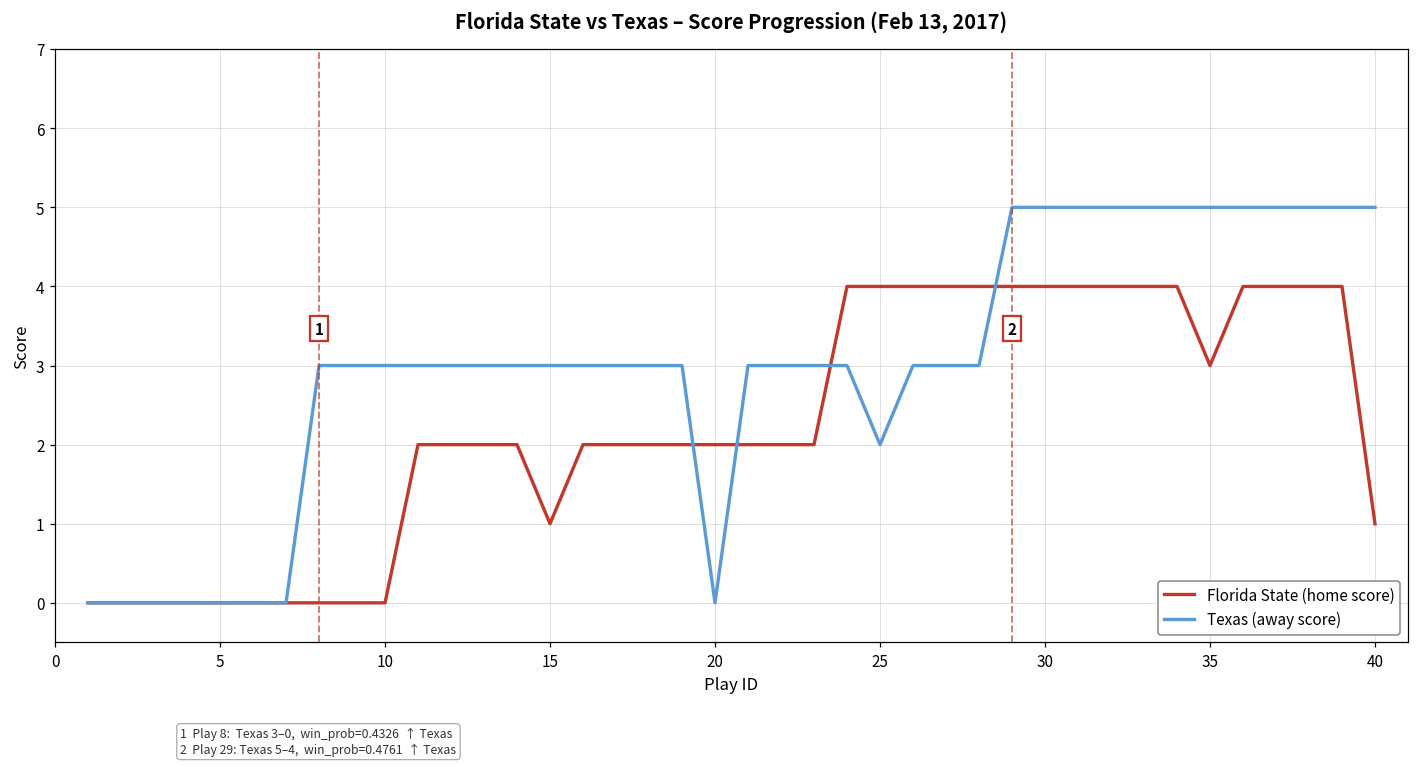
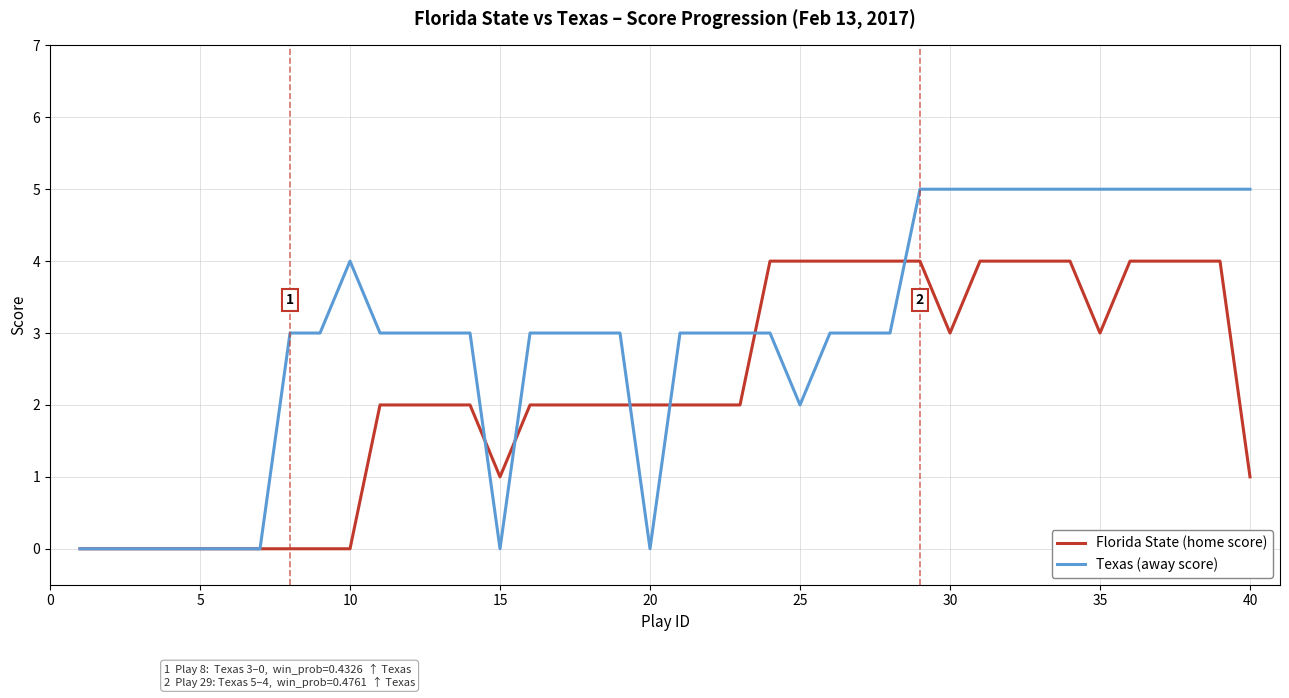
Texas (away score), 10: 3 -> 4
Texas (away score), 15: 3 -> 0
Florida State (home score), 30: 4 -> 3
